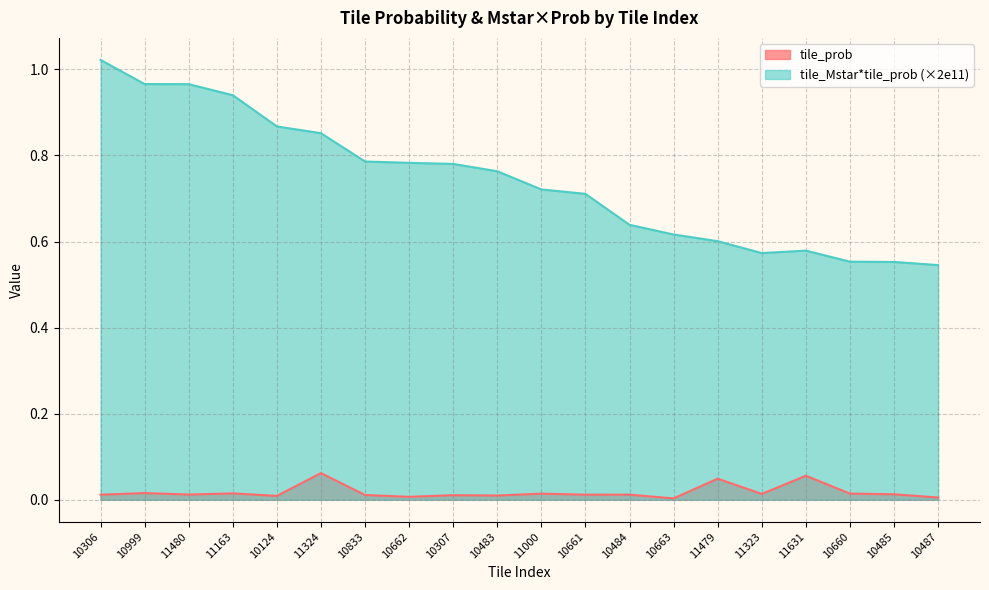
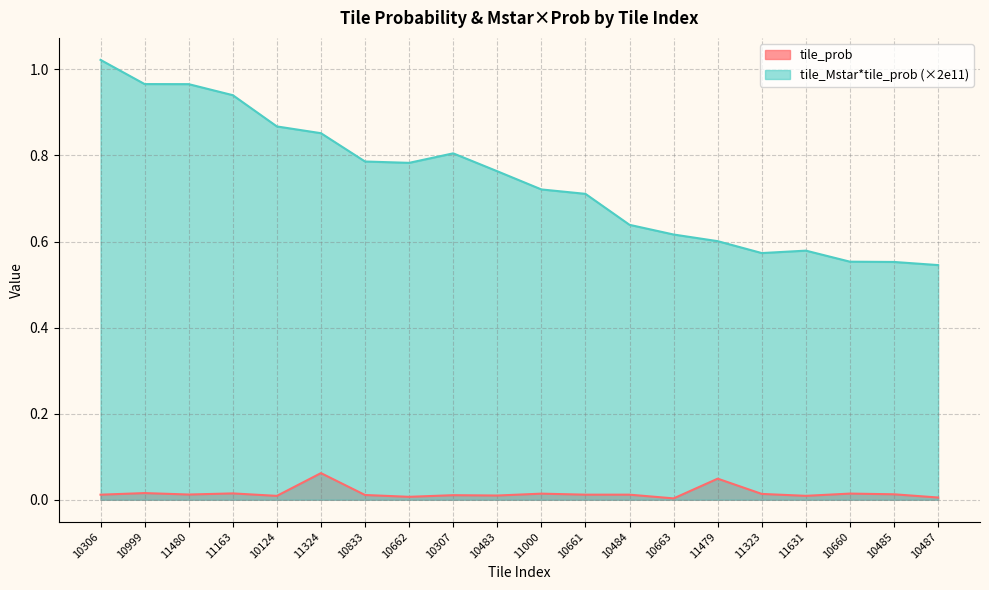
tile_Mstar*tile_prob (×2e11), 10307: 0.78 -> 0.80
tile_prob, 11631: 0.06 -> 0.01
